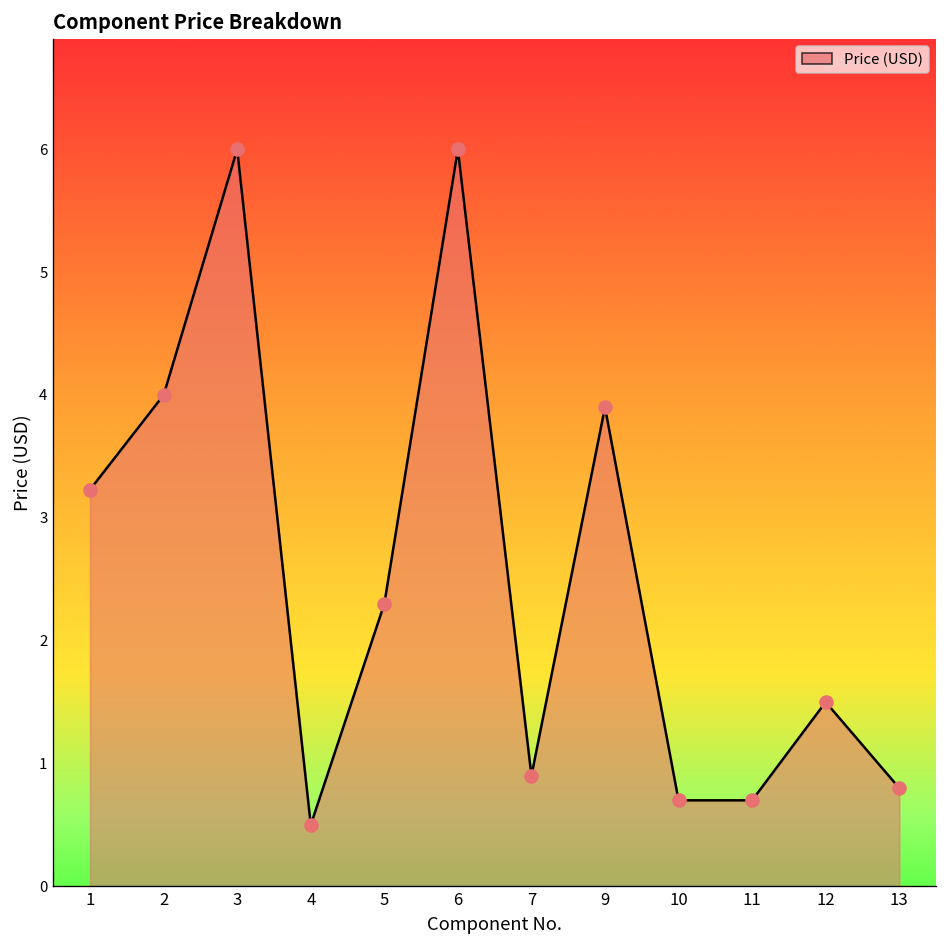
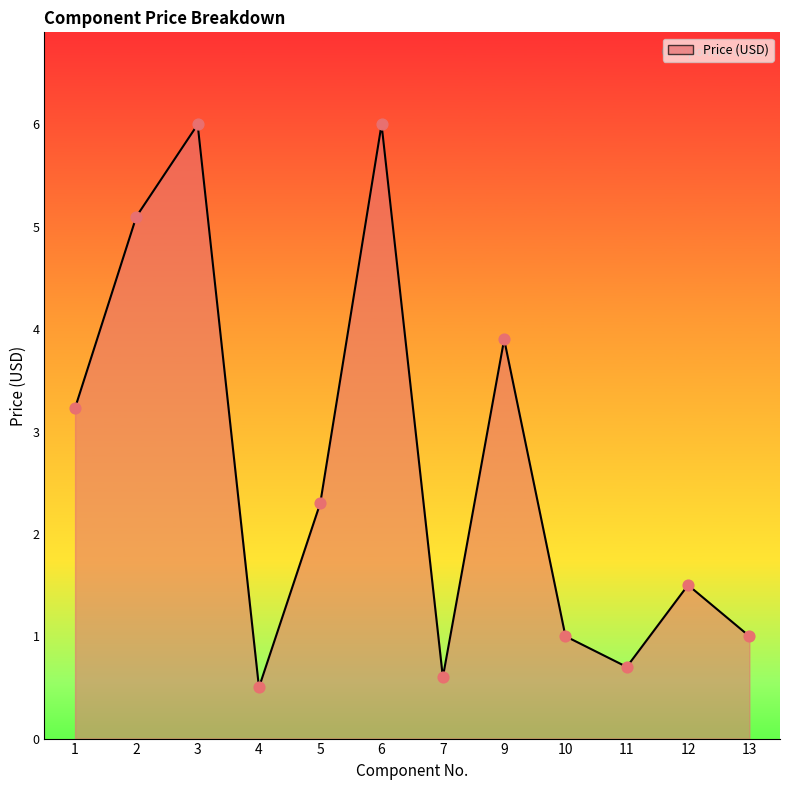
2: 4.0 -> 5.1
7: 0.9 -> 0.6
10: 0.7 -> 1.0
13: 0.8 -> 1.0
